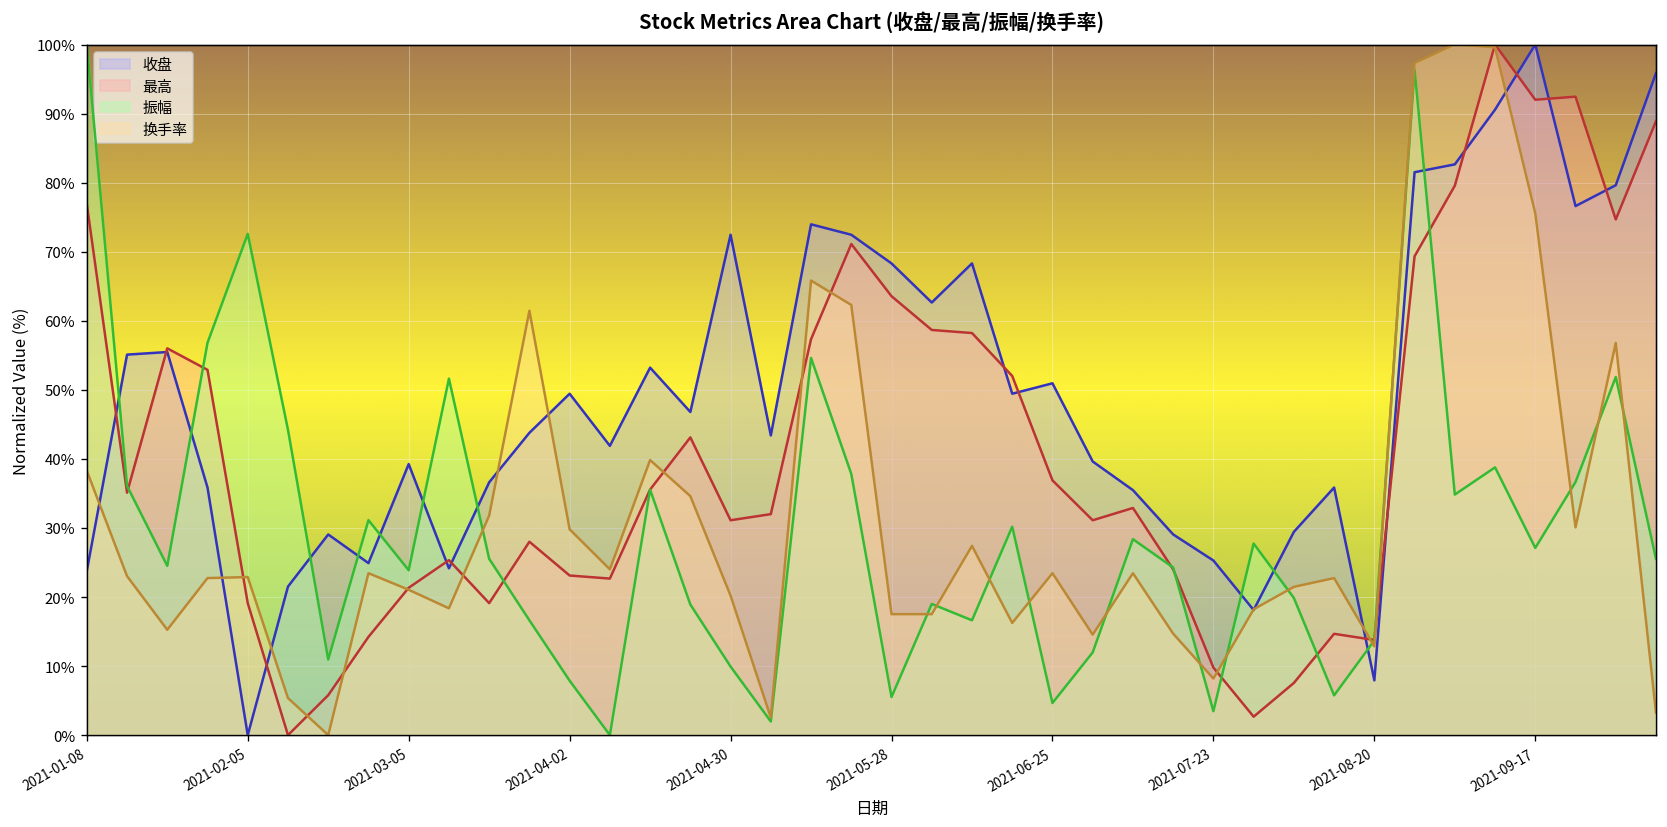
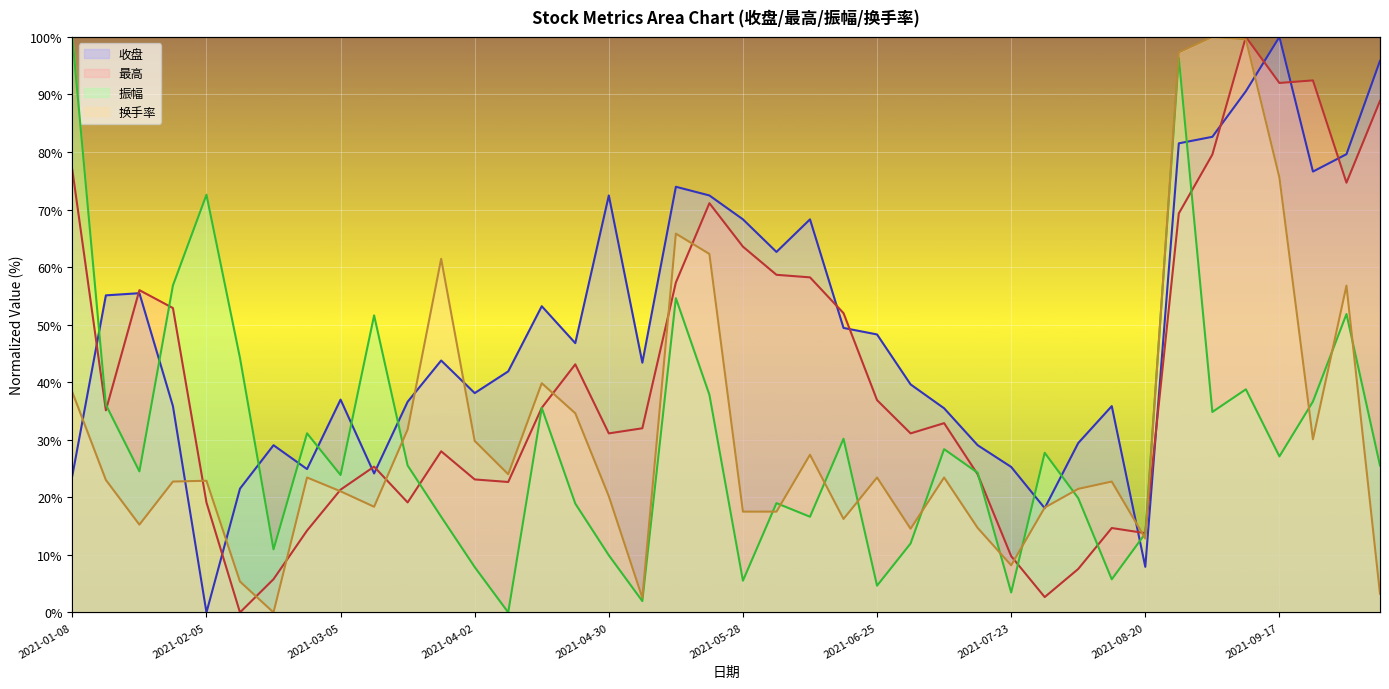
收盘, 2021-03-05: 39% -> 37%
收盘, 2021-04-02: 49% -> 38%
收盘, 2021-06-25: 51% -> 48%
